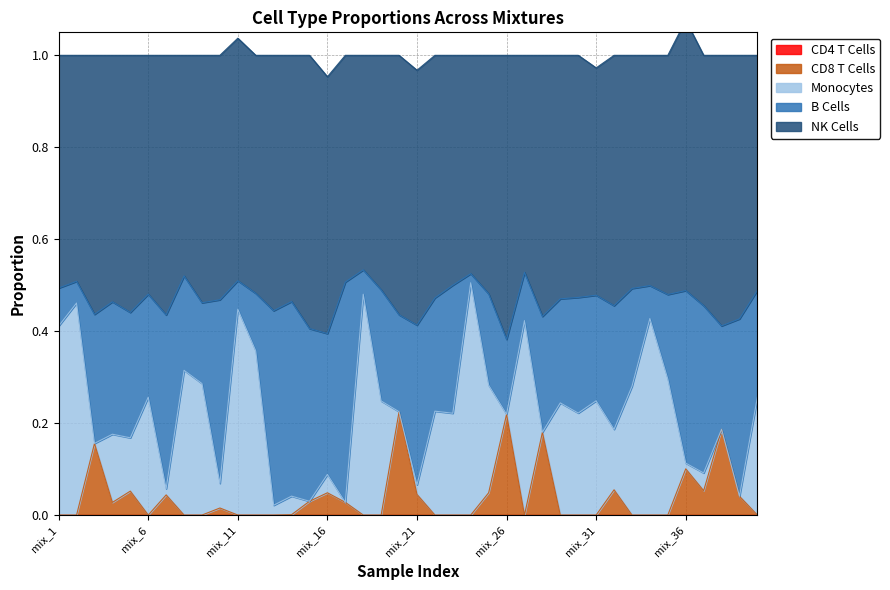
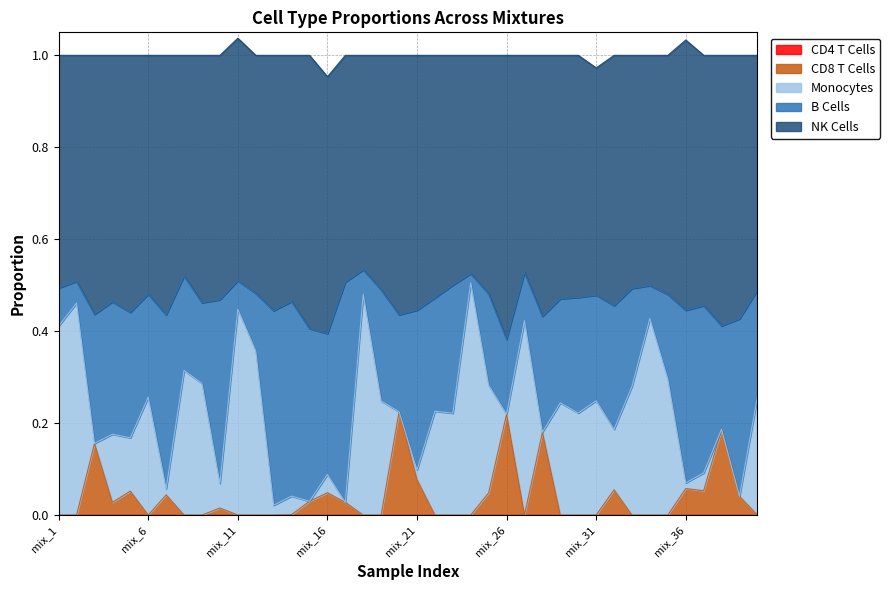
CD8 T Cells, mix_21: 0.04 -> 0.08
CD8 T Cells, mix_36: 0.10 -> 0.06
